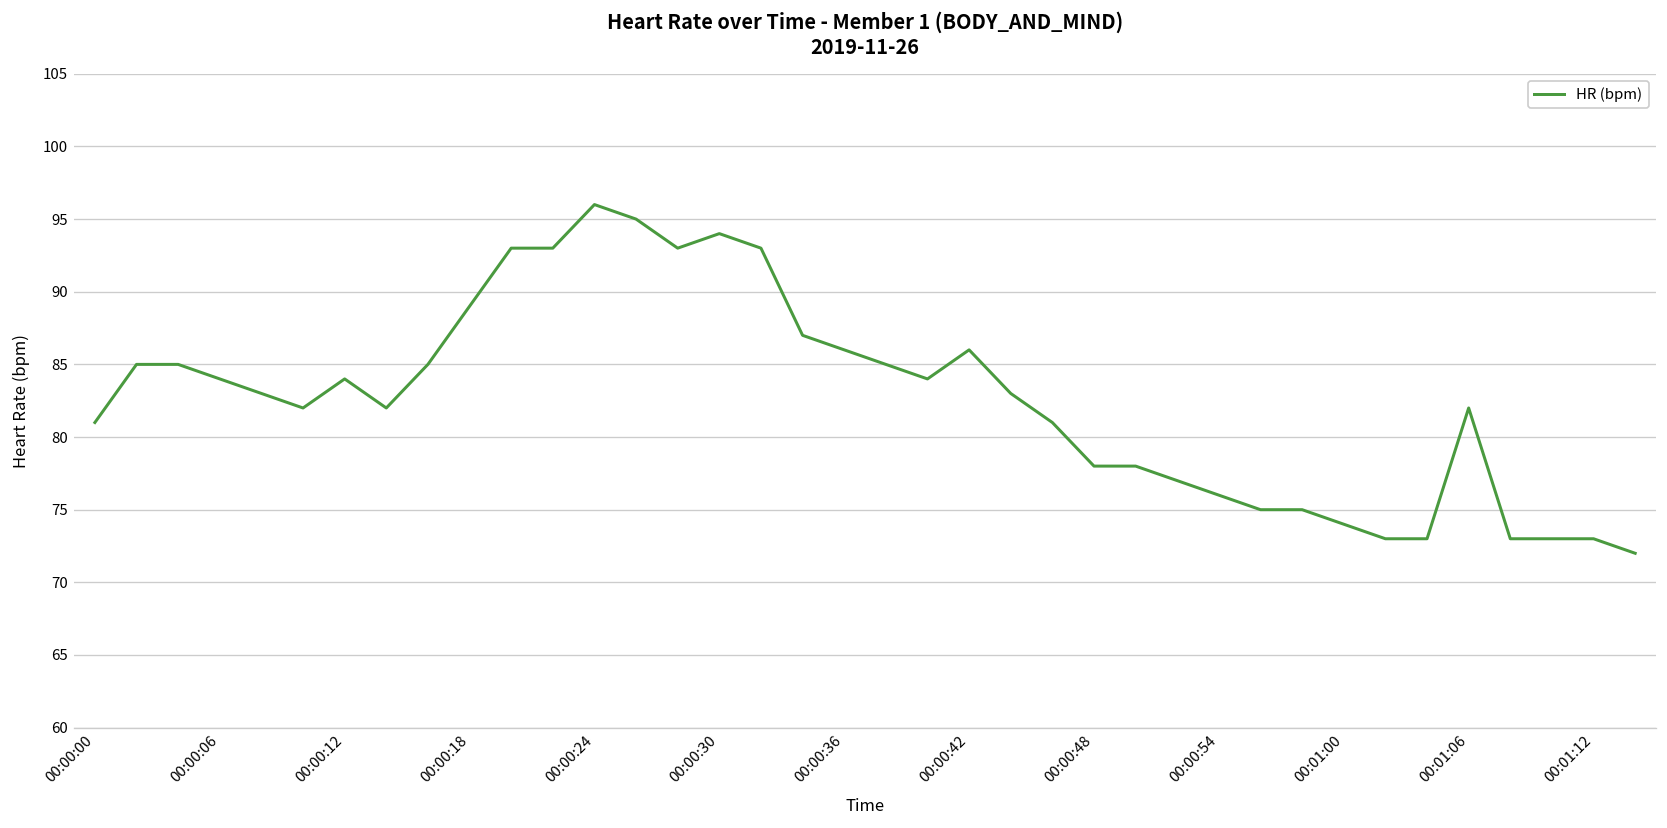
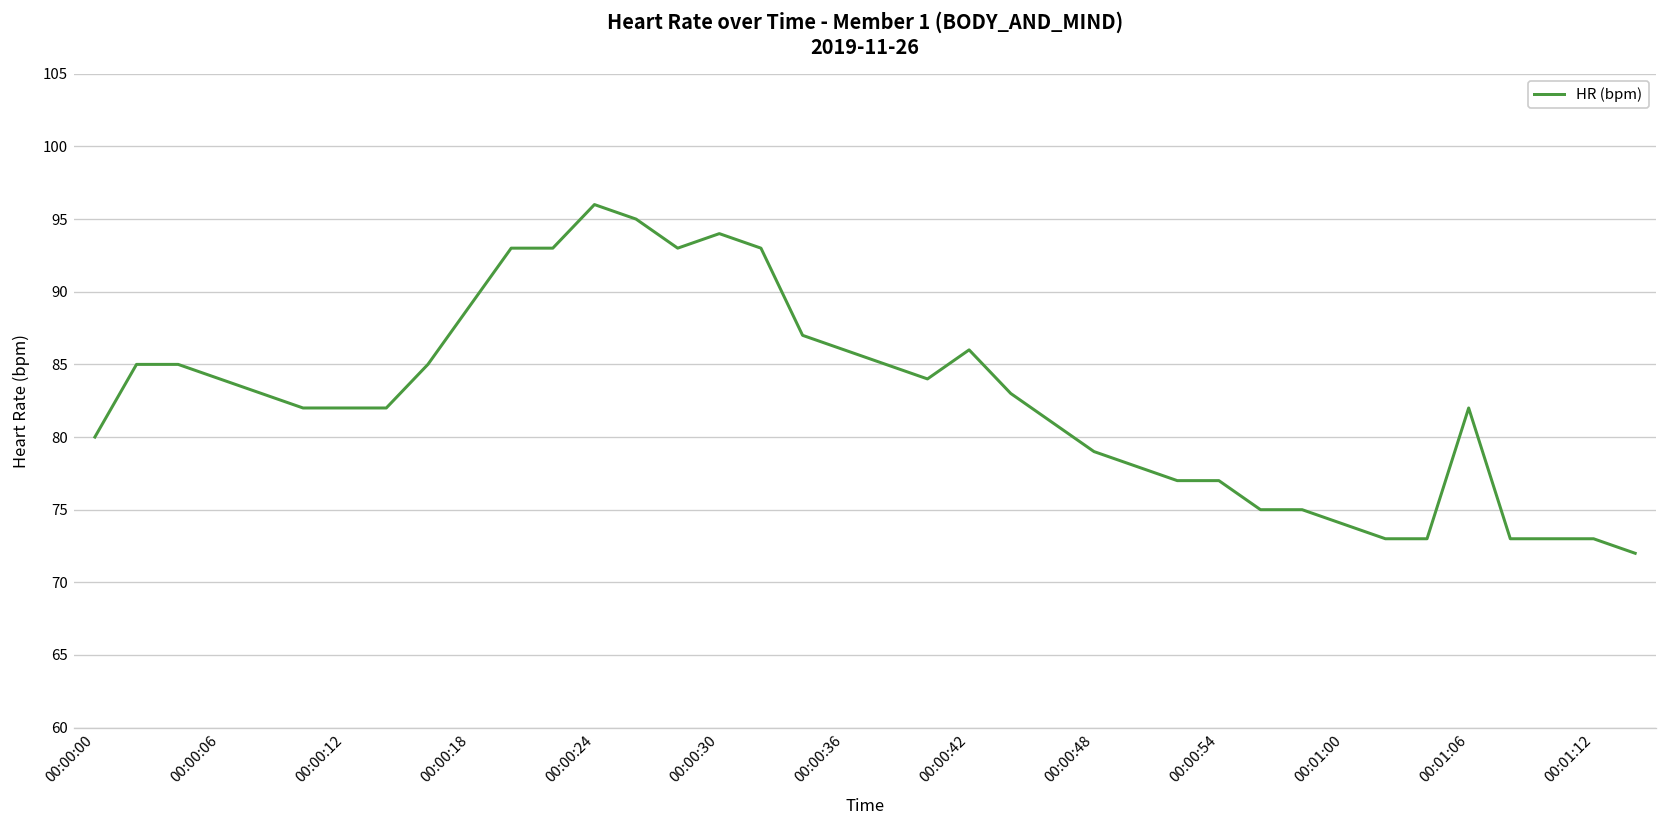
00:00:00: 81 -> 80
00:00:12: 84 -> 82
00:00:48: 78 -> 79
00:00:54: 76 -> 77
